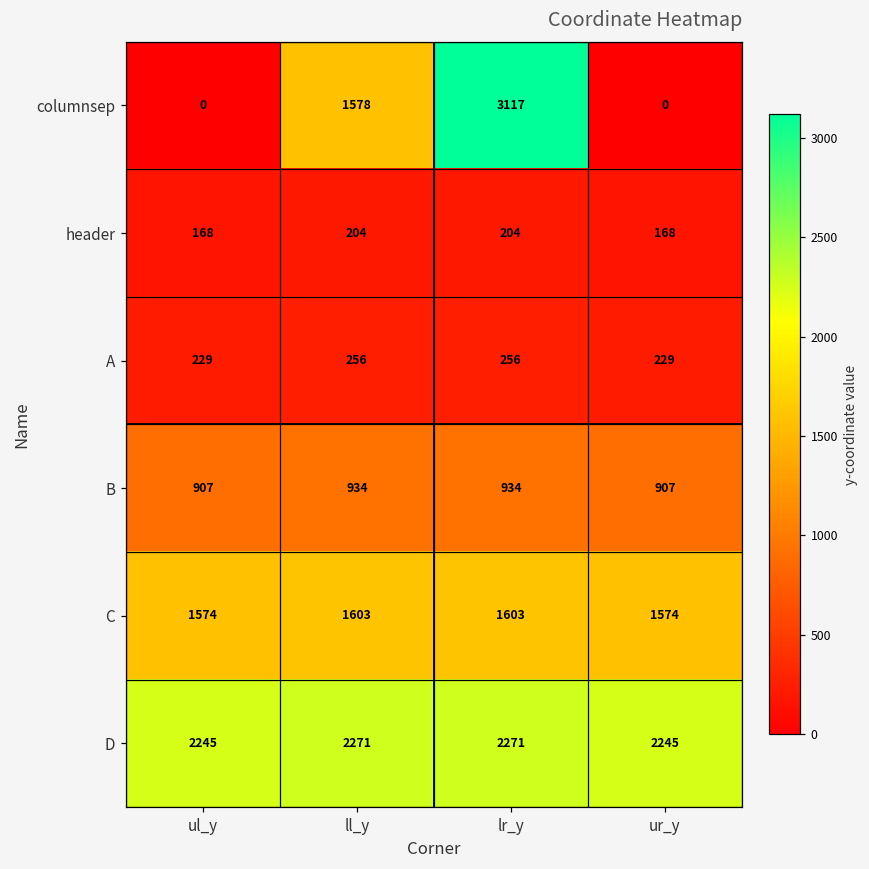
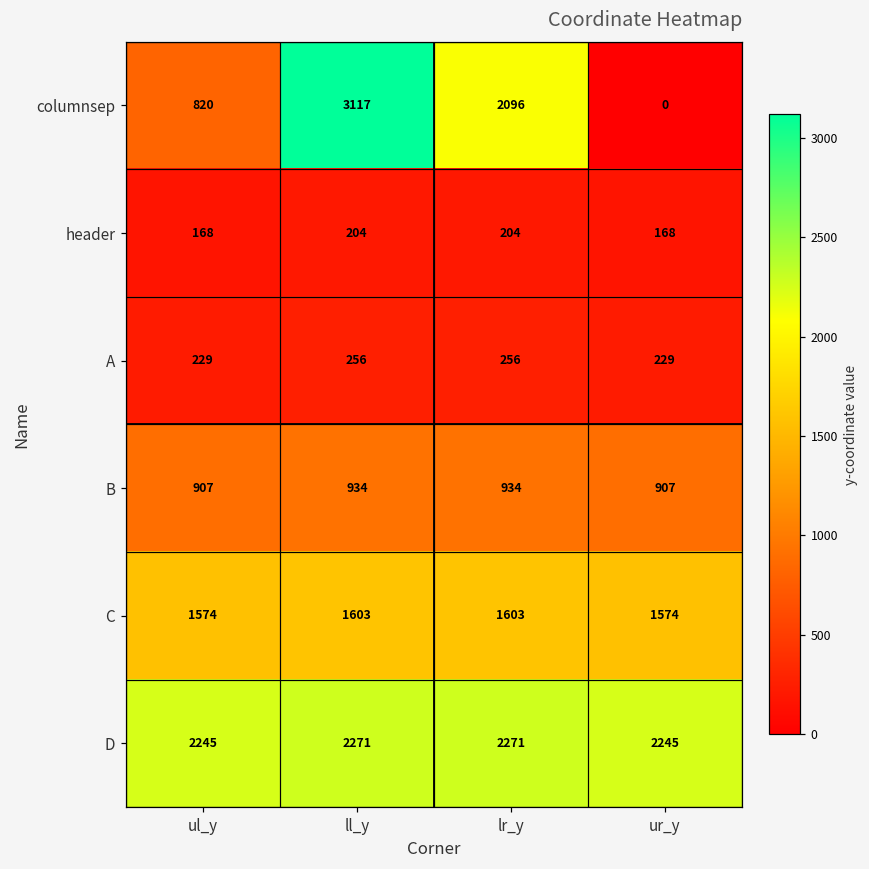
columnsep, ul_y: 0 -> 820
columnsep, ll_y: 1578 -> 3117
columnsep, lr_y: 3117 -> 2096
